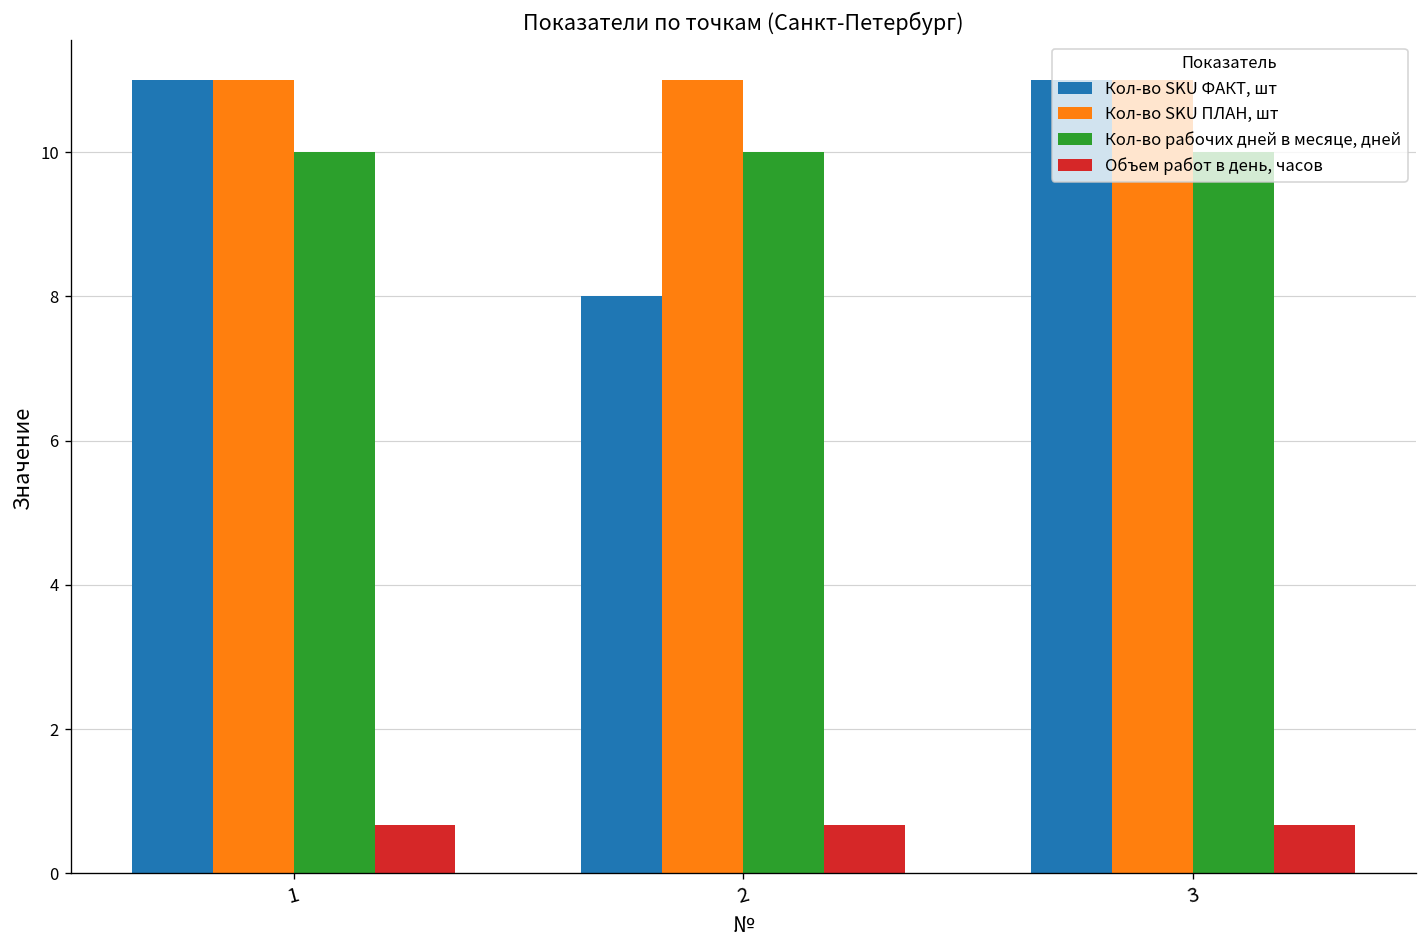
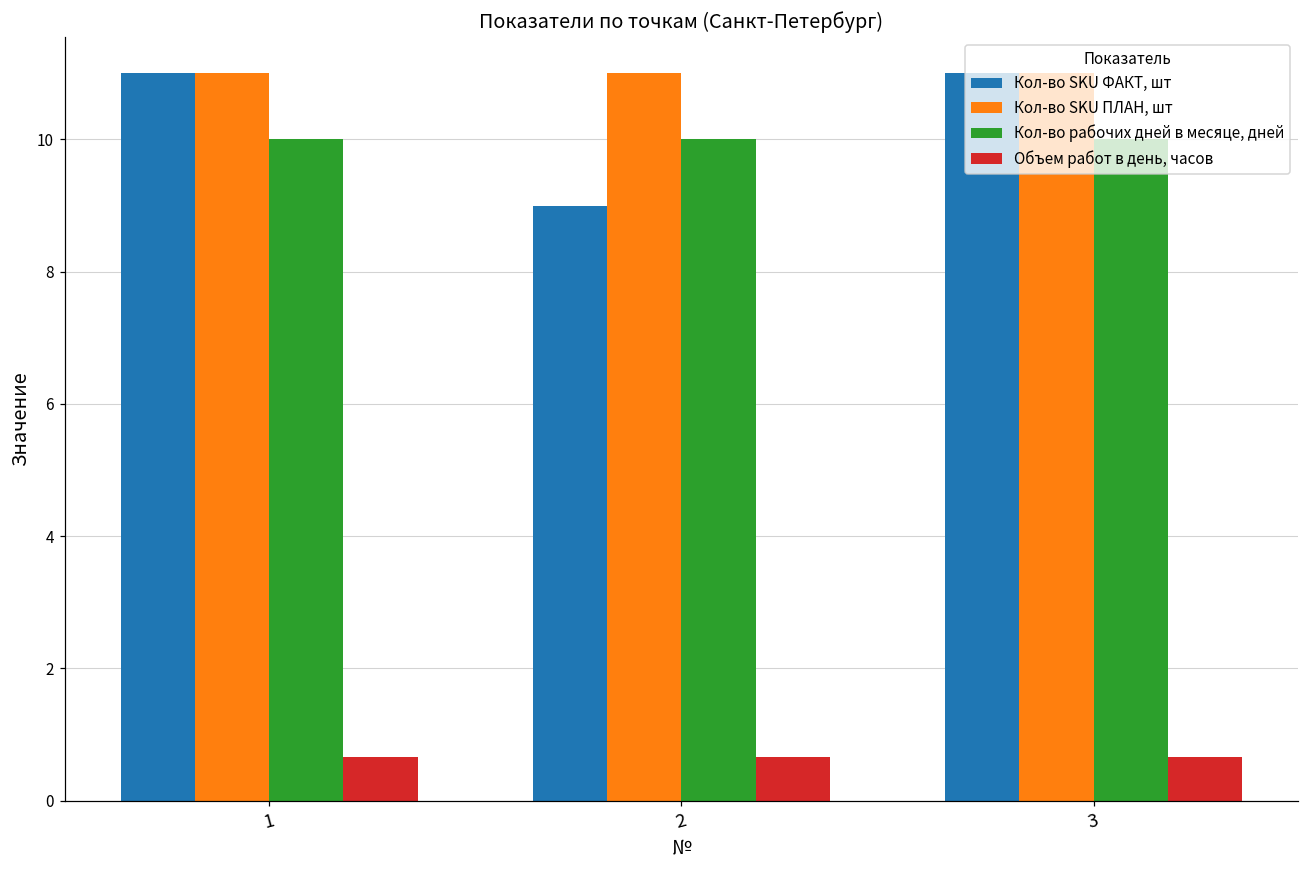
Кол-во SKU ФАКТ, шт, 2: 8 -> 9
